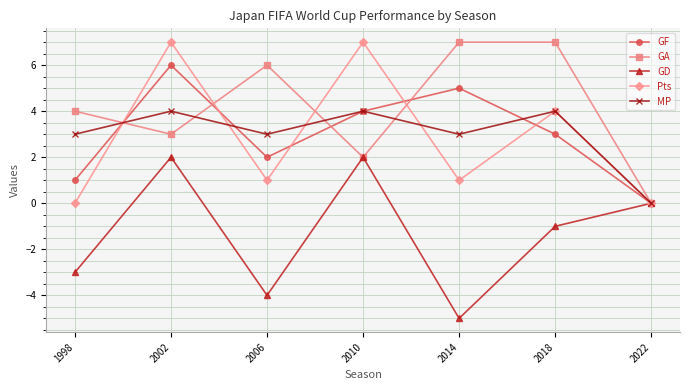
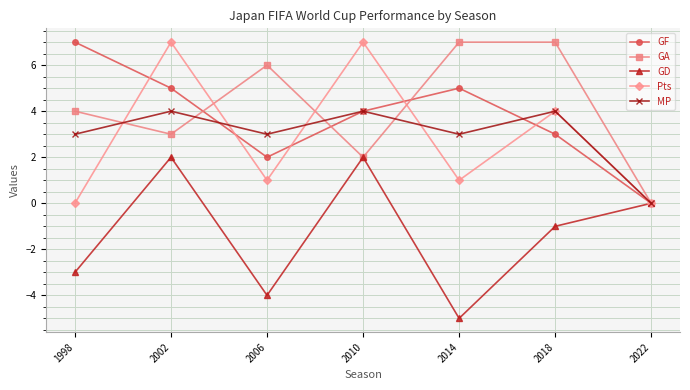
GF, 1998: 1 -> 7
GF, 2002: 6 -> 5
